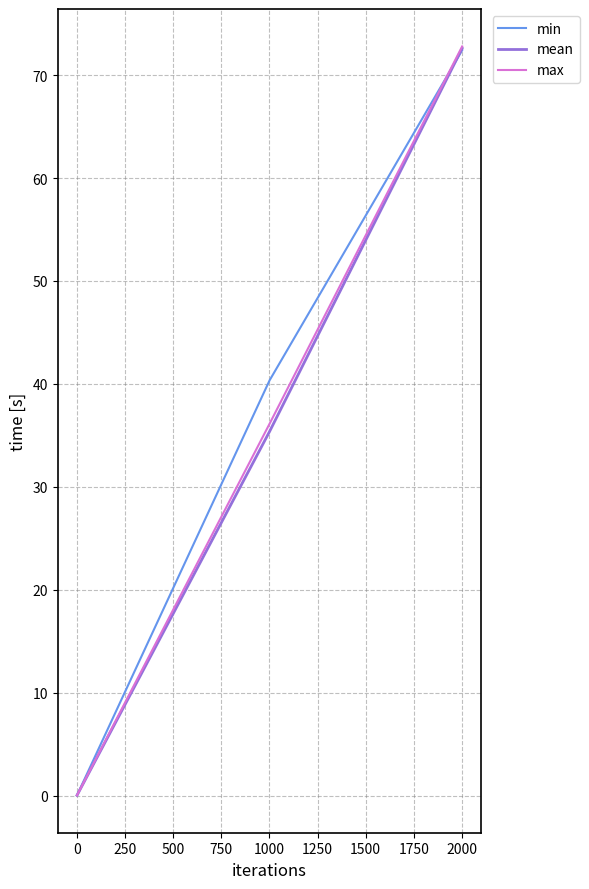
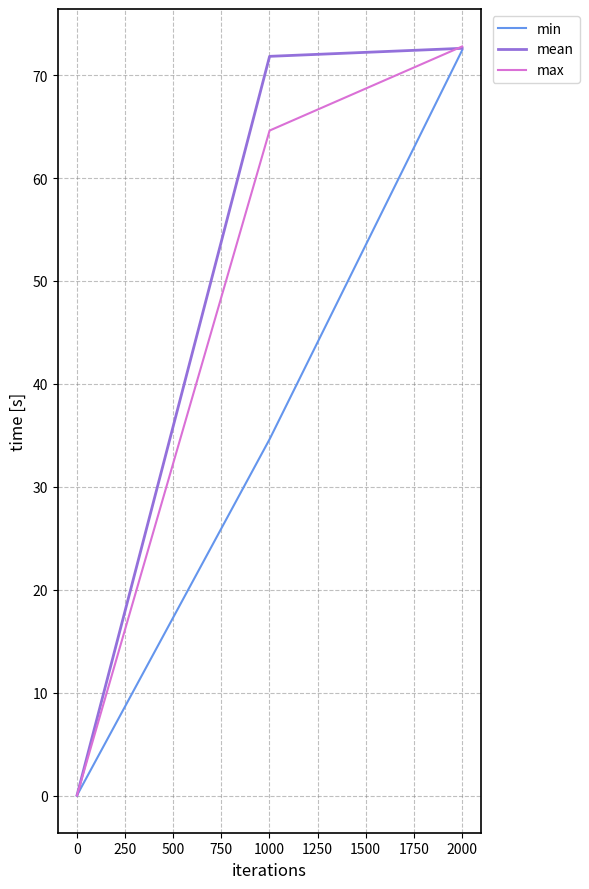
min, 1000: 40.3 -> 34.6
mean, 1000: 35.4 -> 71.8
max, 1000: 36.1 -> 64.6
